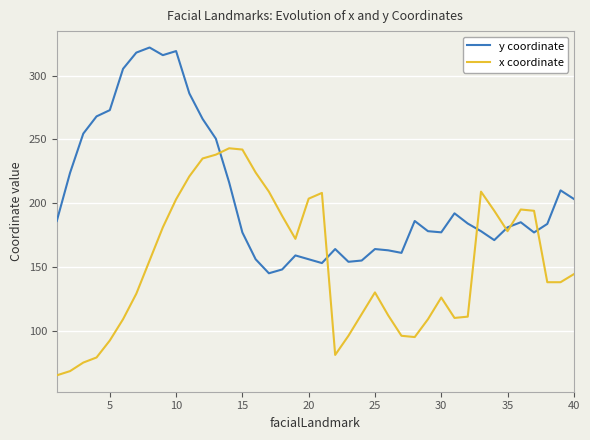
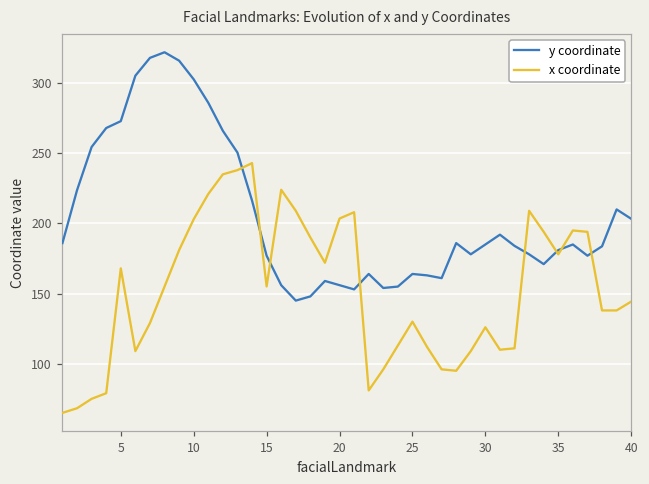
x coordinate, 5: 92 -> 168
y coordinate, 10: 319 -> 303
x coordinate, 15: 242 -> 155
y coordinate, 30: 177 -> 185
